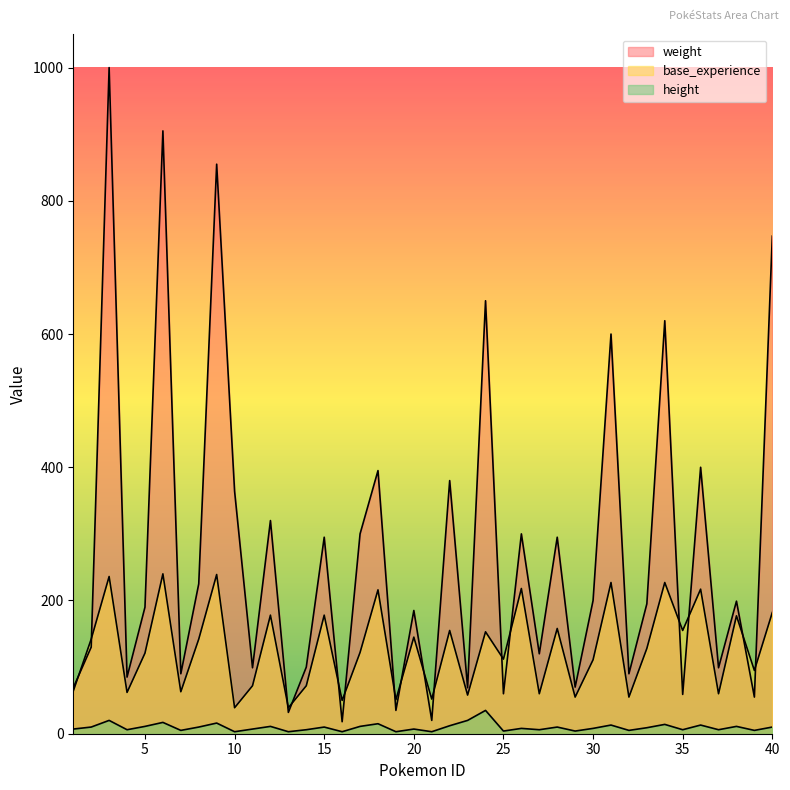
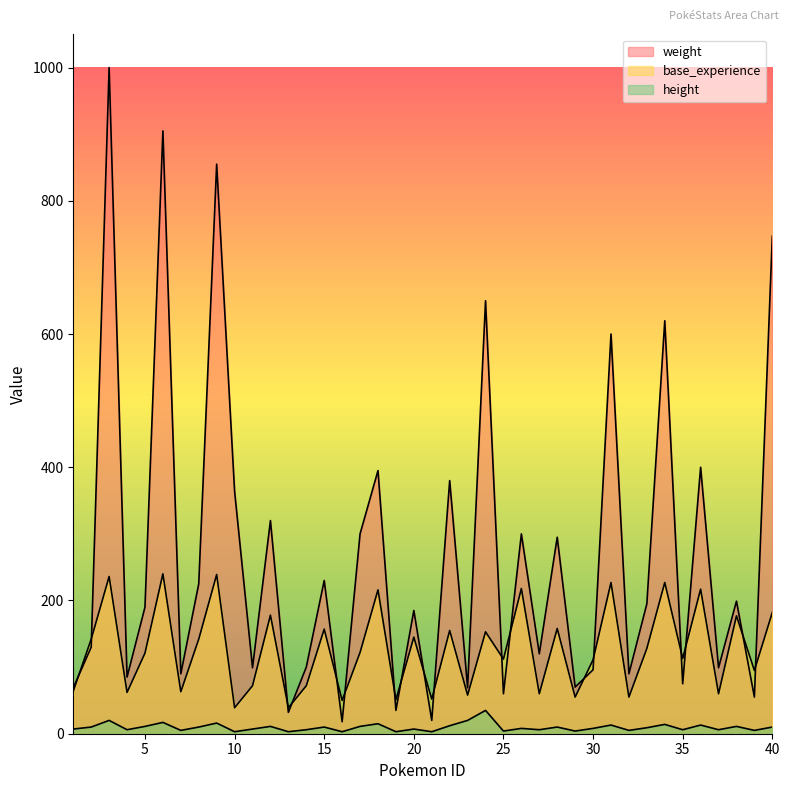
weight, 15: 300 -> 230
base_experience, 15: 180 -> 160
weight, 30: 200 -> 100
weight, 35: 60 -> 80
base_experience, 35: 160 -> 110
